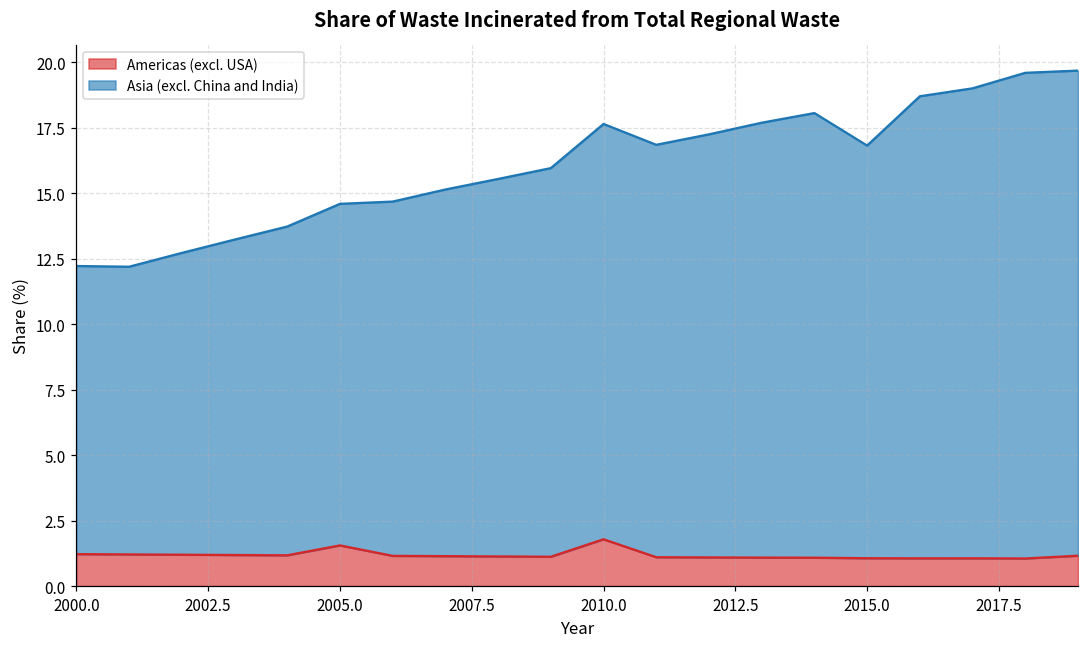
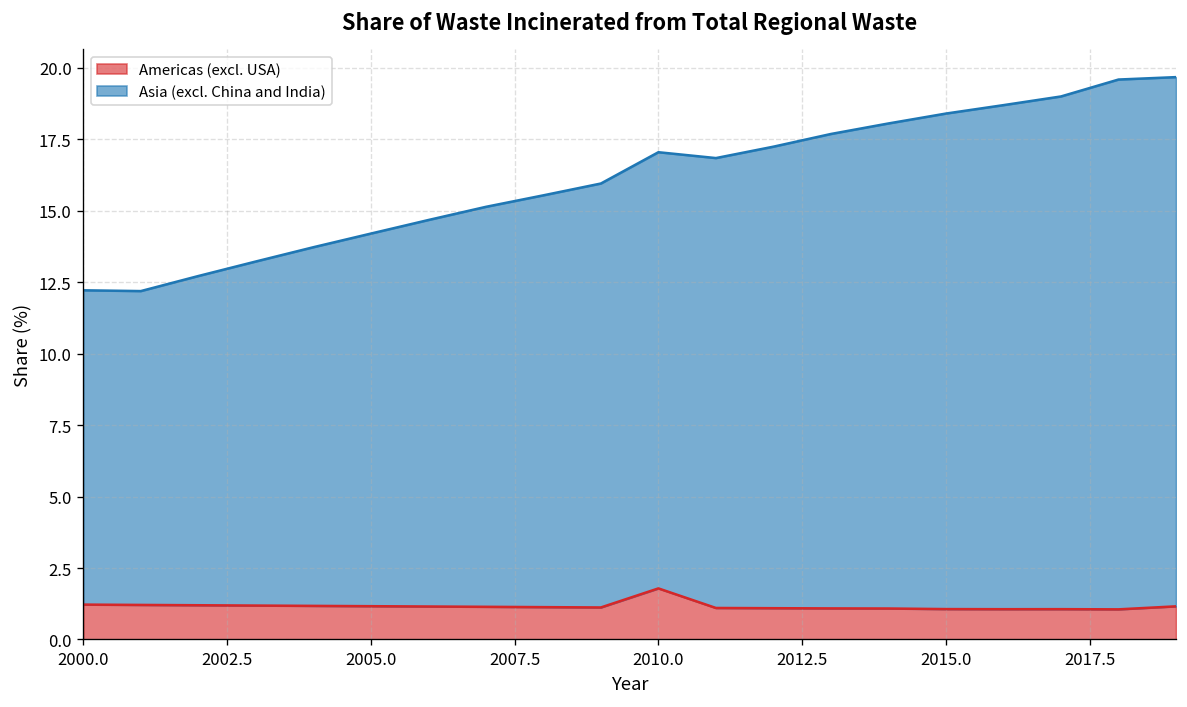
Americas (excl. USA), 2005.0: 1.6 -> 1.2
Asia (excl. China and India), 2010.0: 15.8 -> 15.3
Asia (excl. China and India), 2015.0: 15.7 -> 17.3
